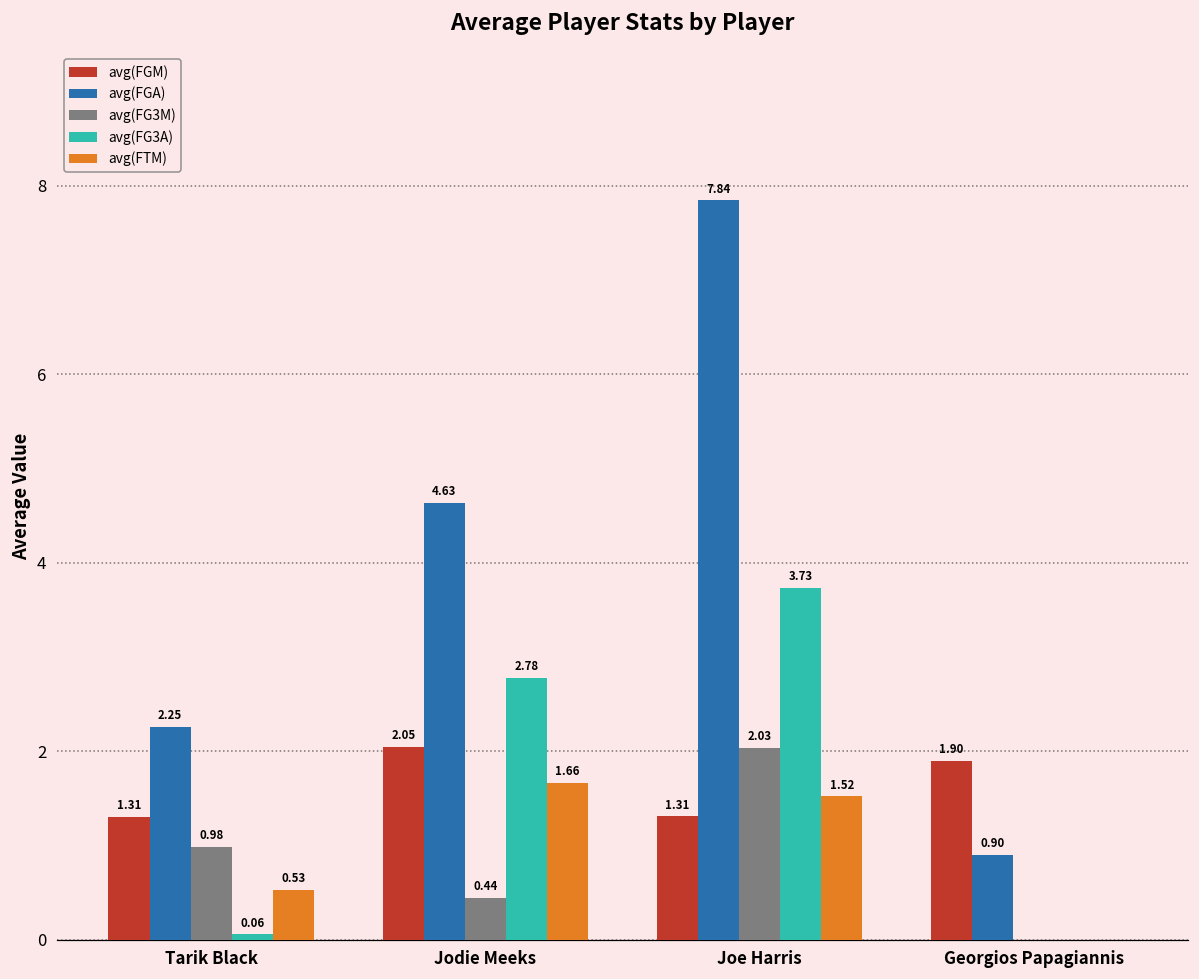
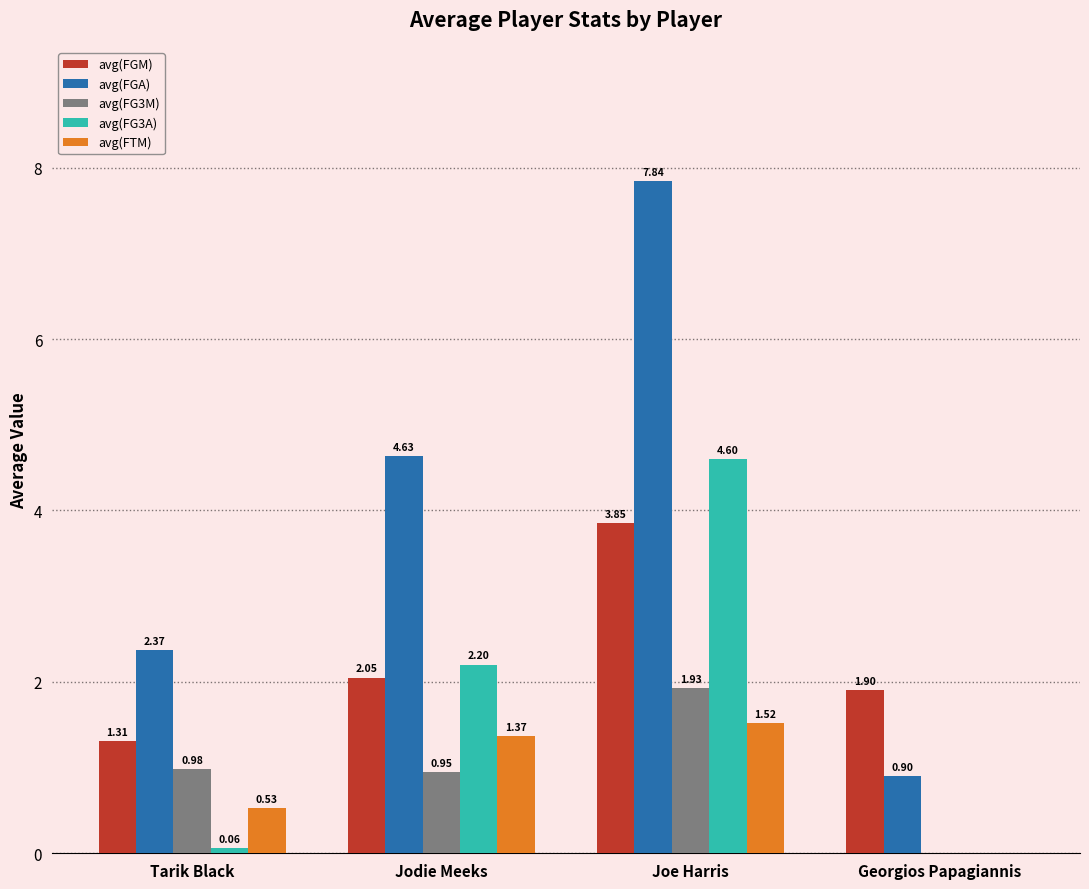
avg(FGA), Tarik Black: 2.25 -> 2.37
avg(FG3M), Jodie Meeks: 0.44 -> 0.95
avg(FG3A), Jodie Meeks: 2.78 -> 2.20
avg(FTM), Jodie Meeks: 1.66 -> 1.37
avg(FGM), Joe Harris: 1.31 -> 3.85
avg(FG3M), Joe Harris: 2.03 -> 1.93
avg(FG3A), Joe Harris: 3.73 -> 4.60
